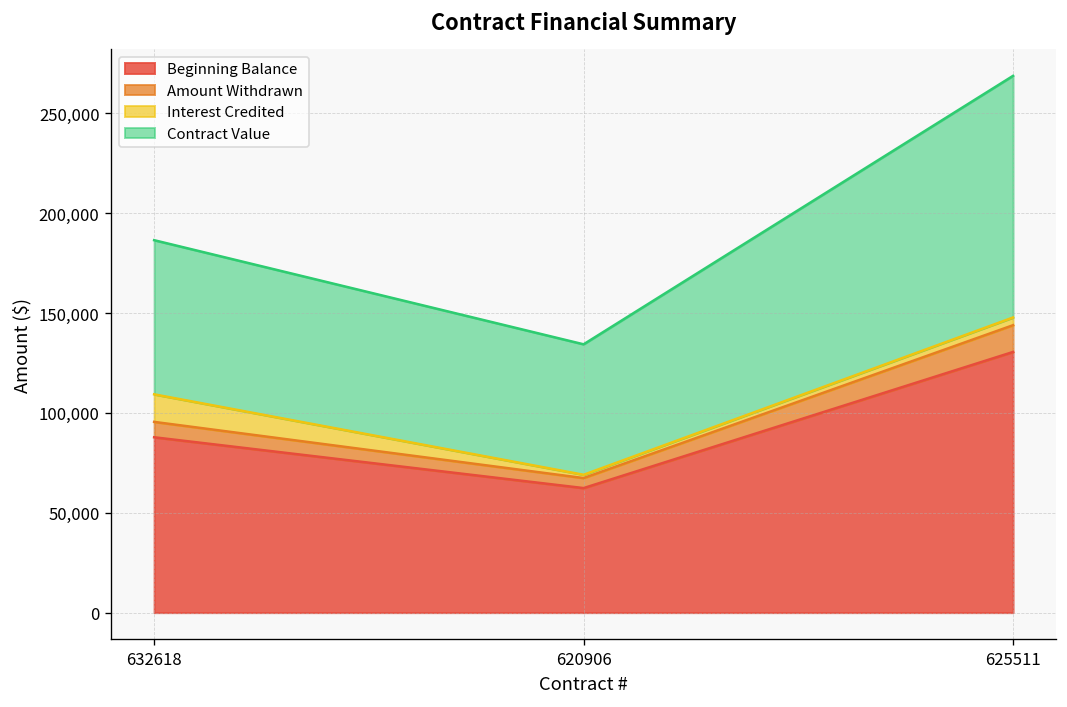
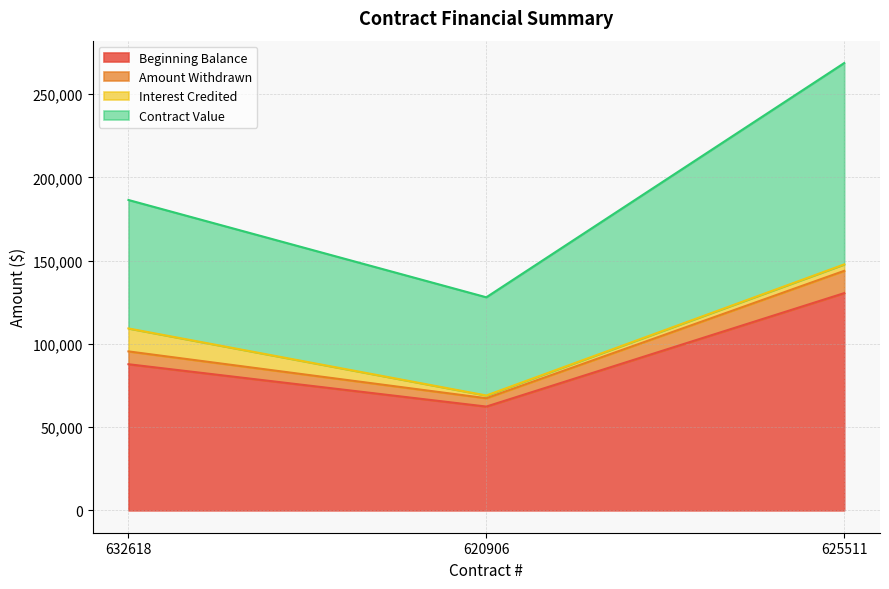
Contract Value, 620906: 65,000 -> 59,000
